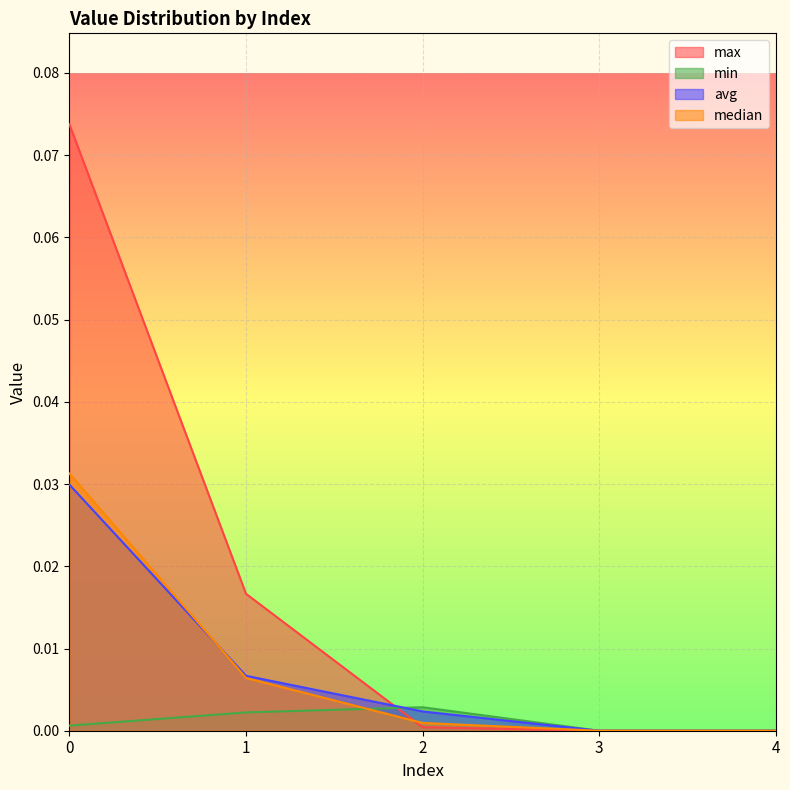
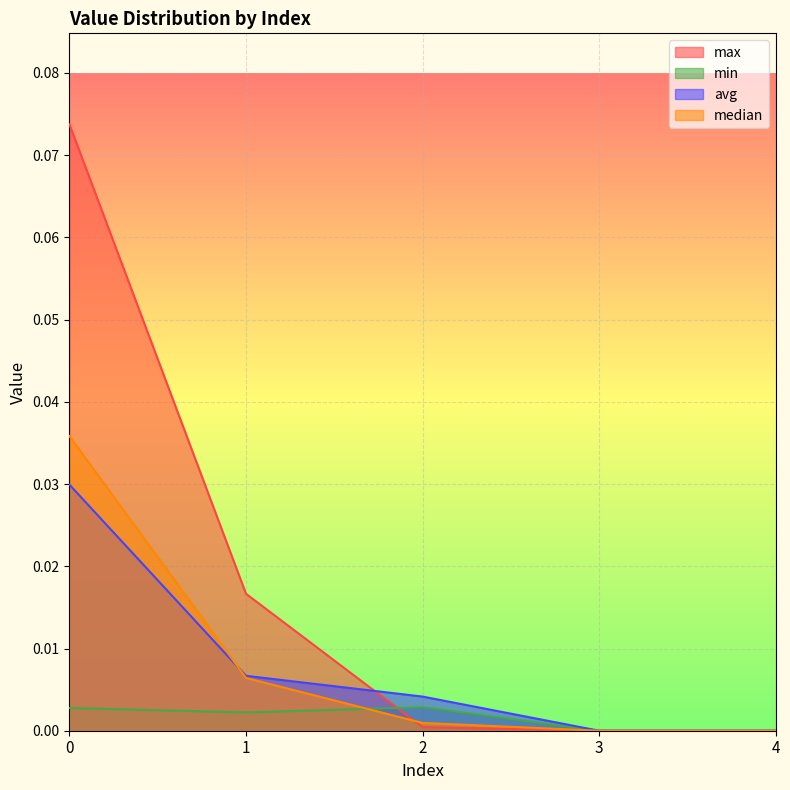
min, 0: 0.001 -> 0.003
median, 0: 0.031 -> 0.036
avg, 2: 0.002 -> 0.004
